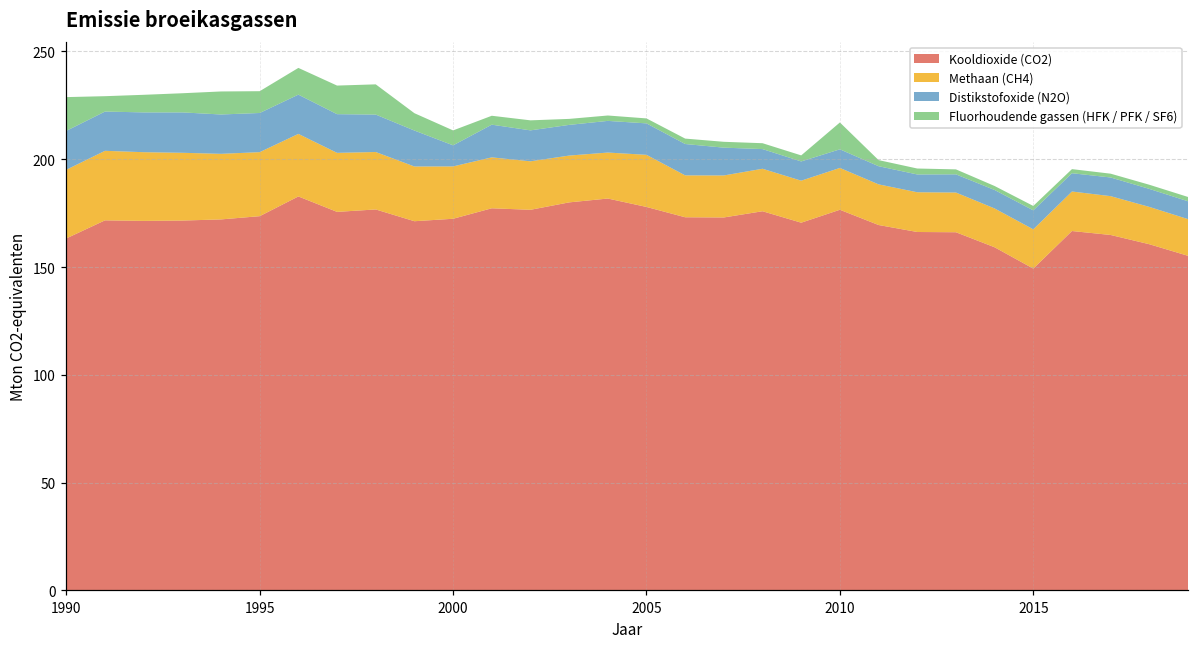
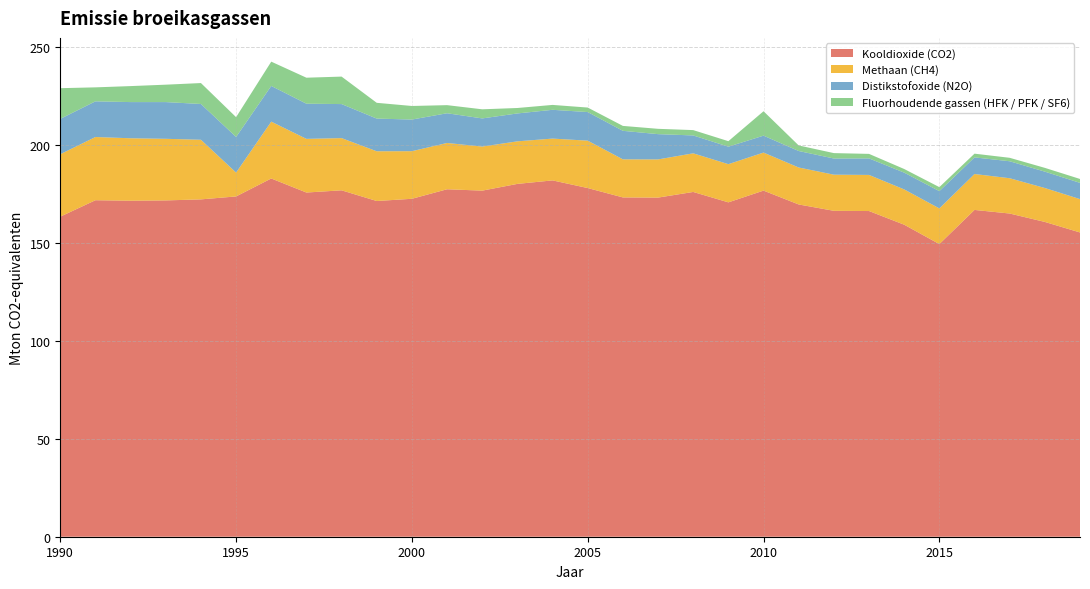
Methaan (CH4), 1995: 30 -> 12
Distikstofoxide (N2O), 2000: 10 -> 16
